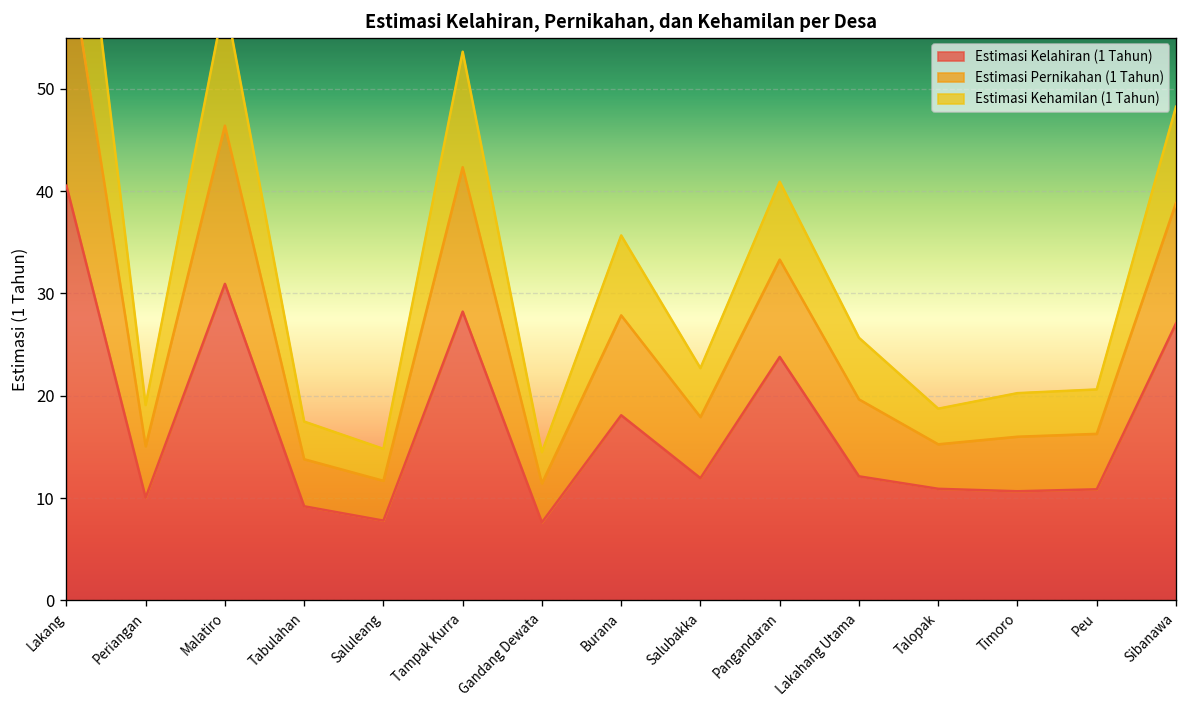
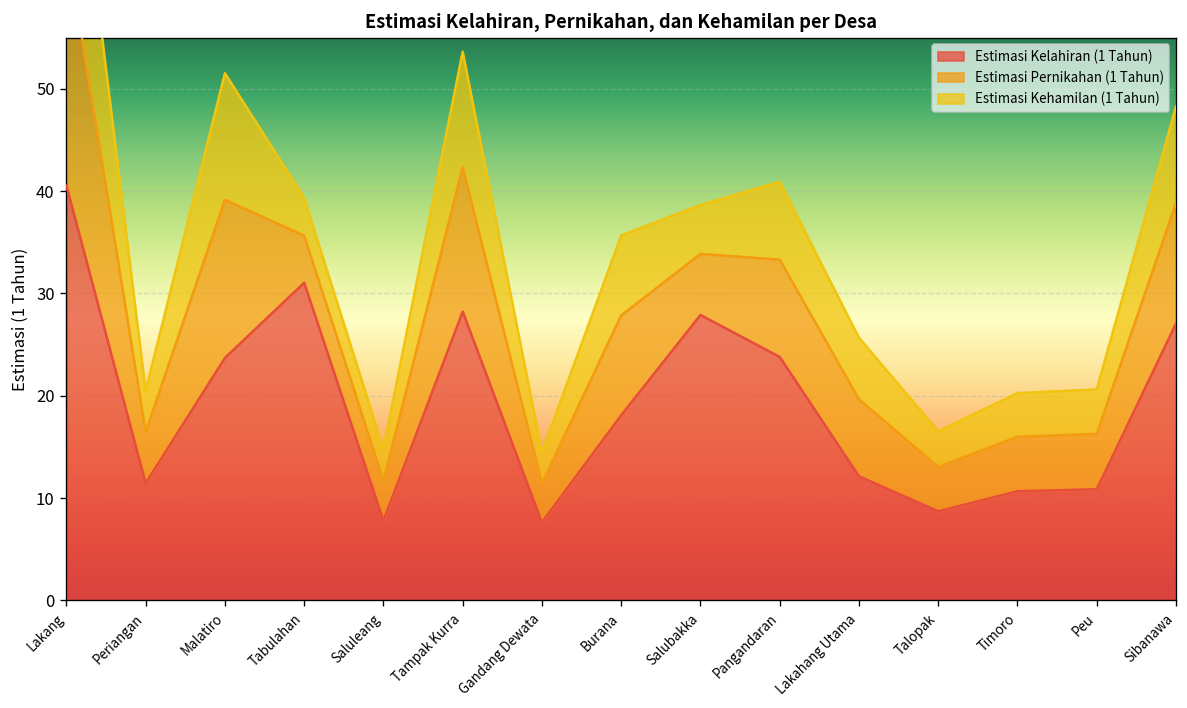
Estimasi Kelahiran (1 Tahun), Periangan: 10 -> 11
Estimasi Kelahiran (1 Tahun), Malatiro: 31 -> 24
Estimasi Kelahiran (1 Tahun), Tabulahan: 9 -> 31
Estimasi Kelahiran (1 Tahun), Salubakka: 12 -> 28
Estimasi Kelahiran (1 Tahun), Talopak: 11 -> 9
